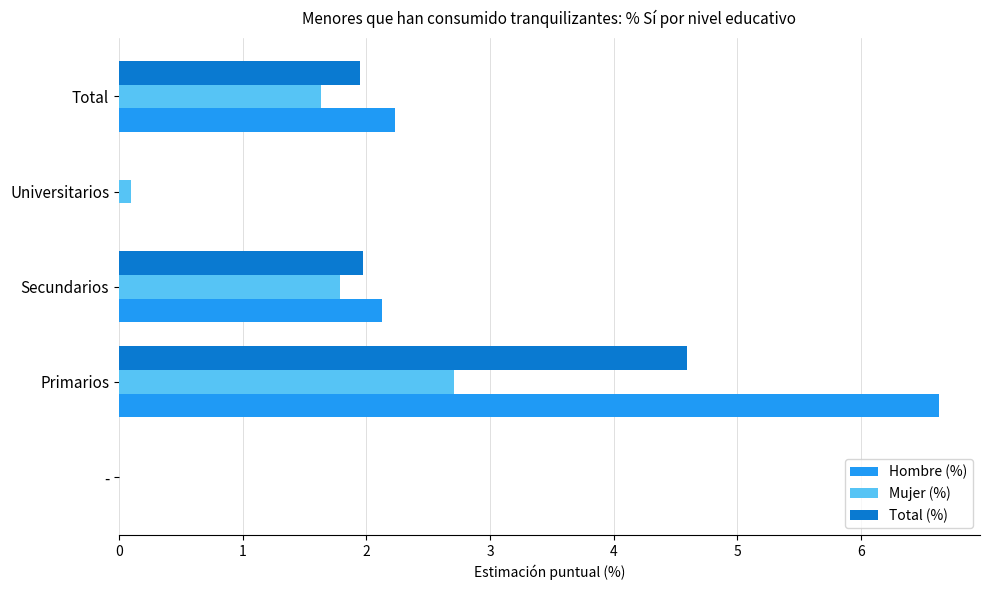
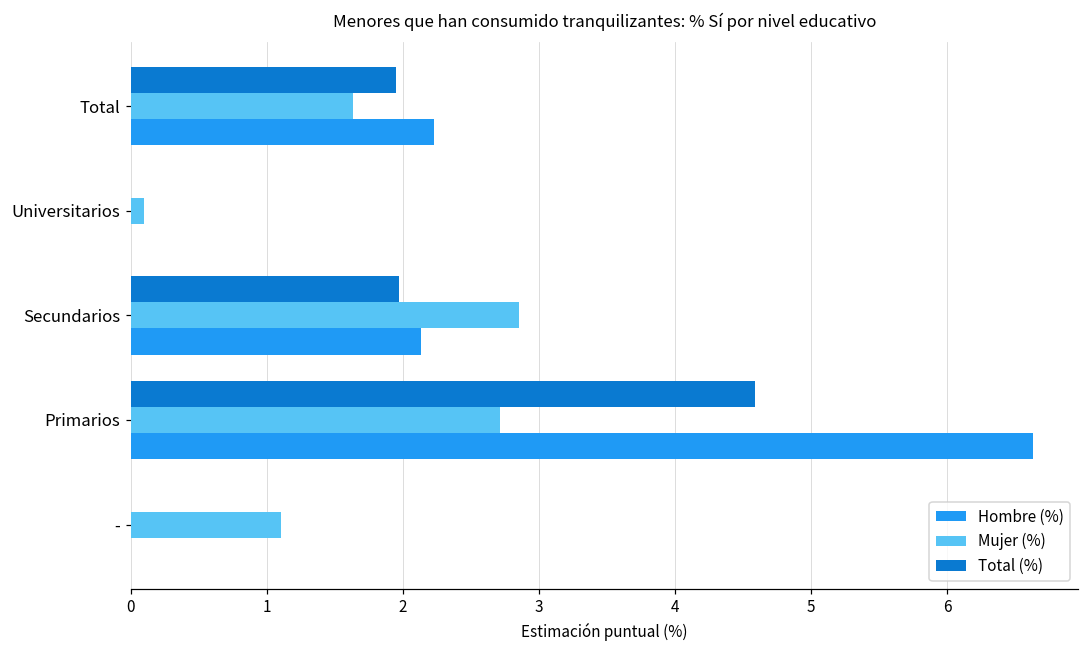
Mujer (%), Secundarios: 1.79 -> 2.85
Mujer (%), -: 0.0 -> 1.1
